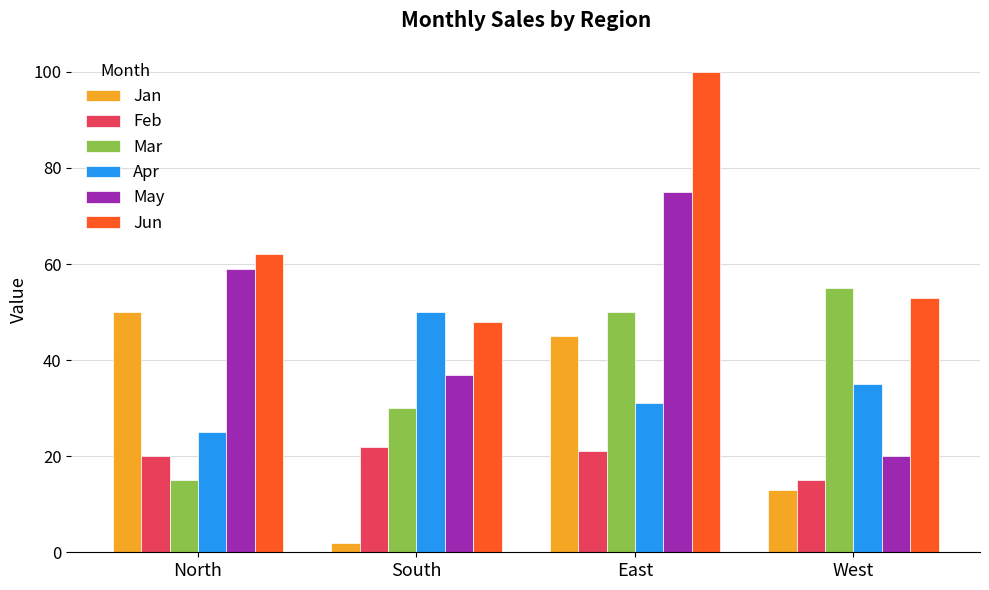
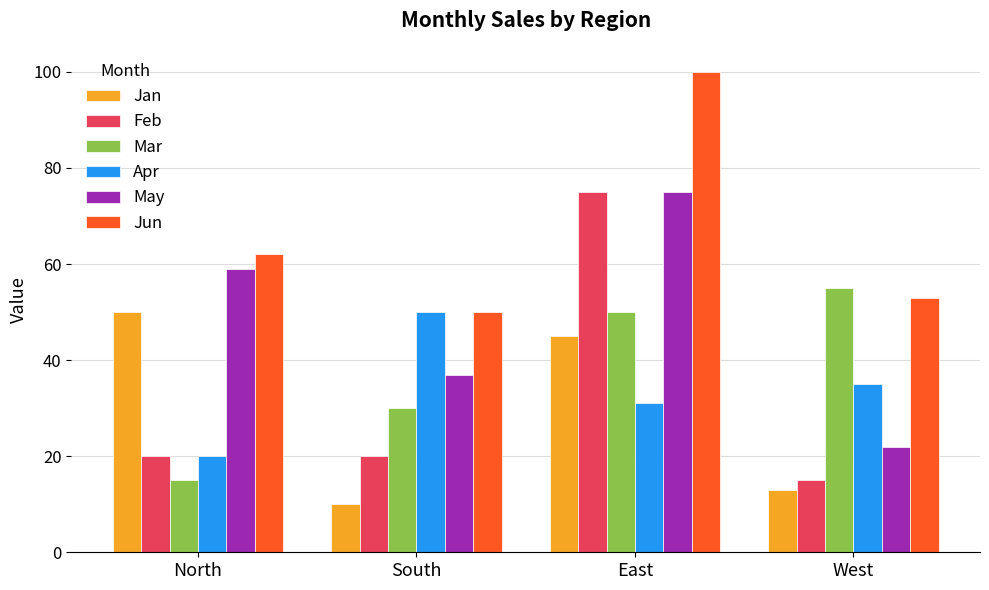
Apr, North: 25 -> 20
Jan, South: 2 -> 10
Feb, South: 22 -> 20
Jun, South: 48 -> 50
Feb, East: 21 -> 75
May, West: 20 -> 22
